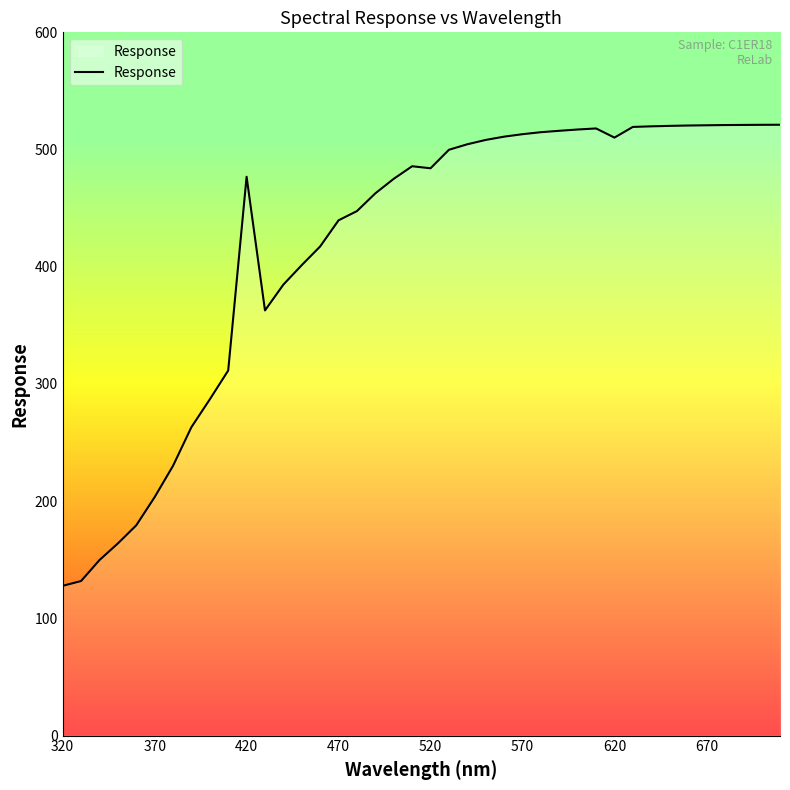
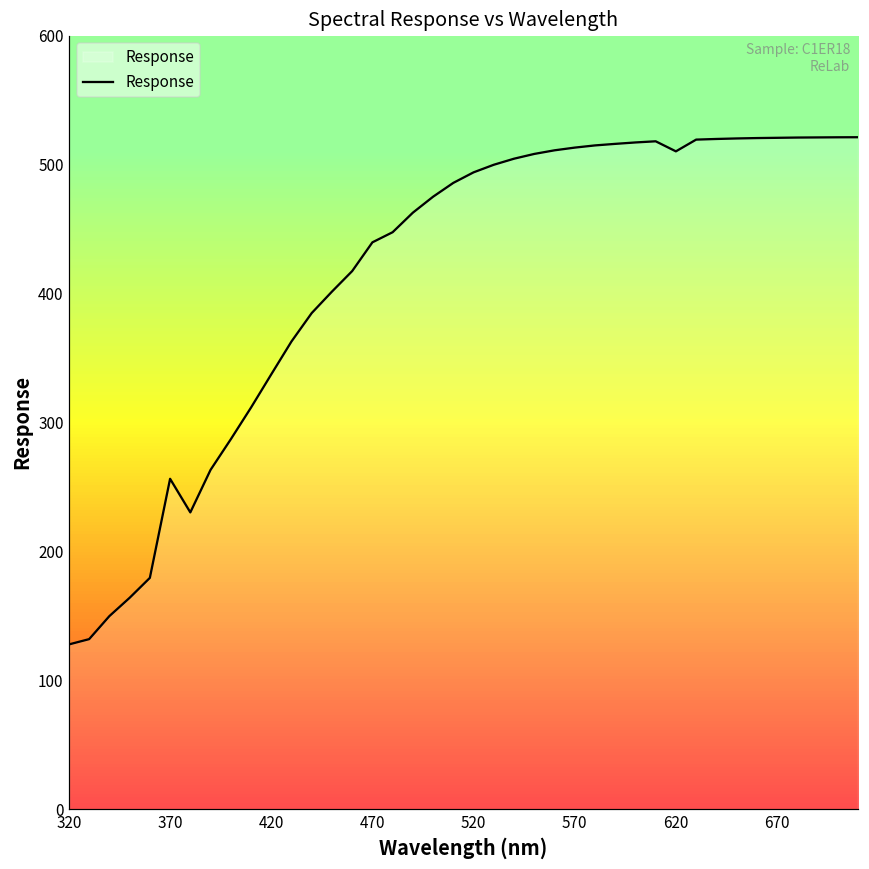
370: 203 -> 256
420: 477 -> 337
520: 484 -> 494
